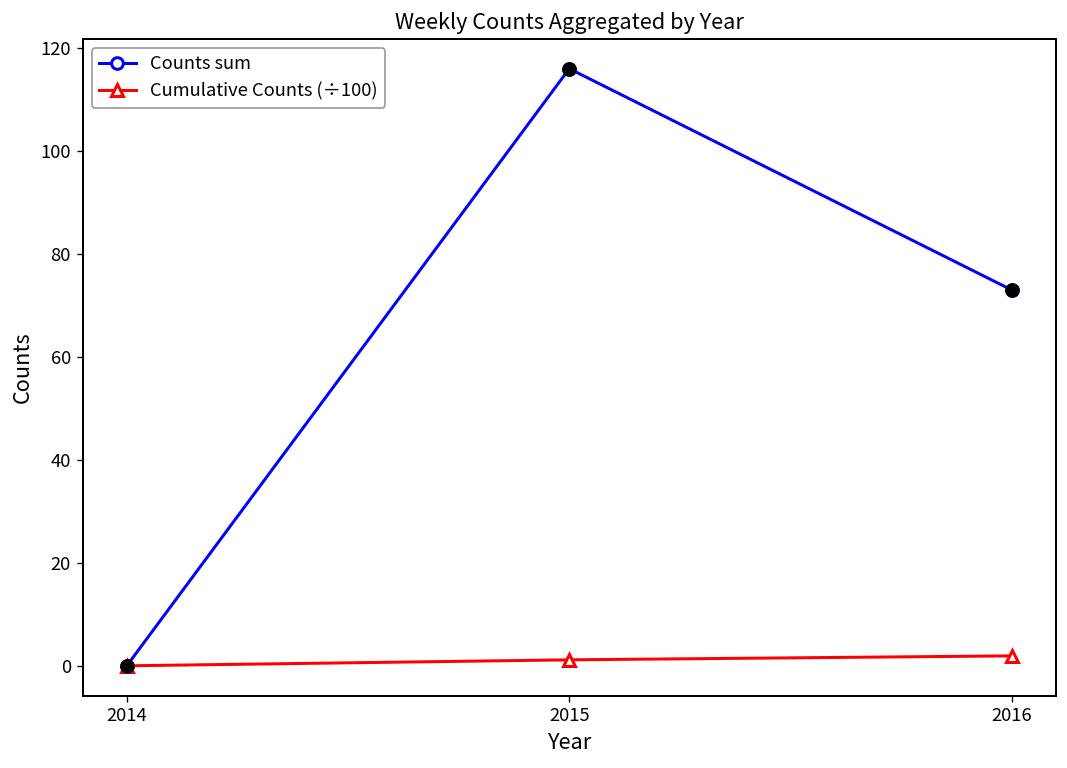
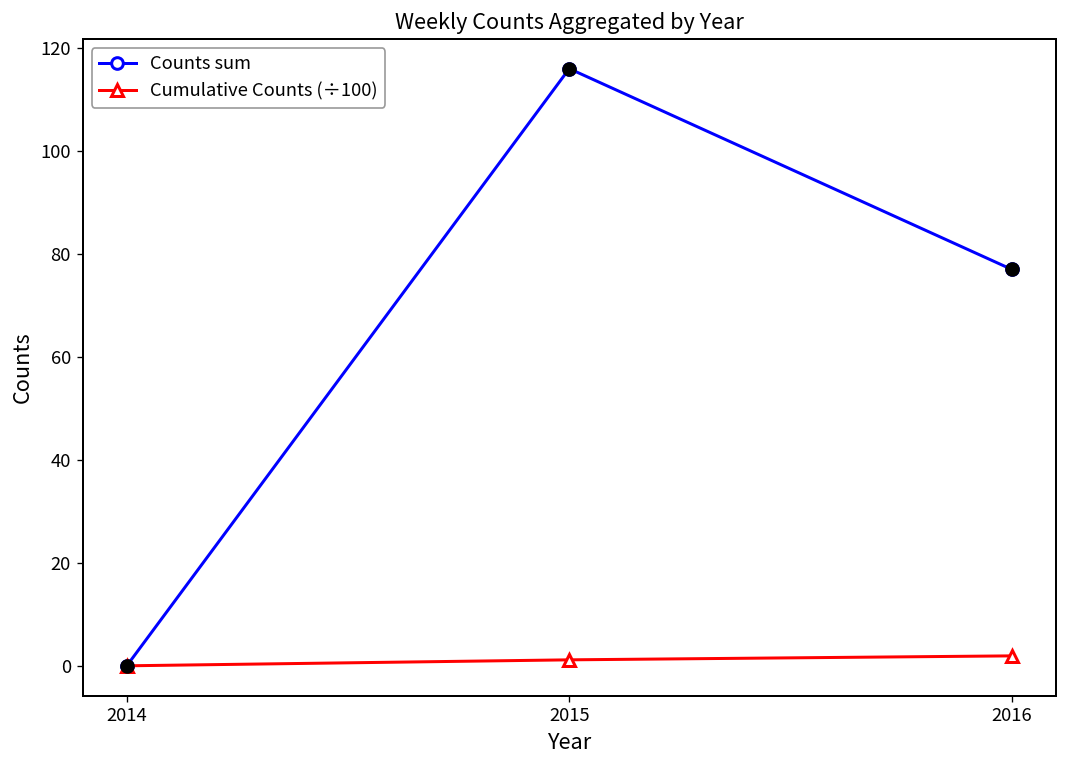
Counts sum, 2016: 73 -> 77
